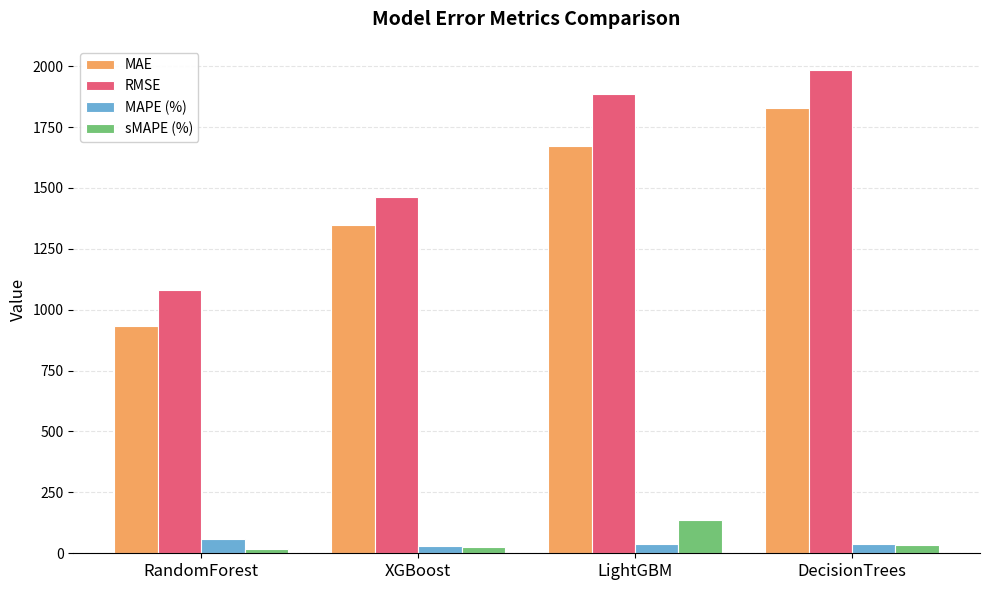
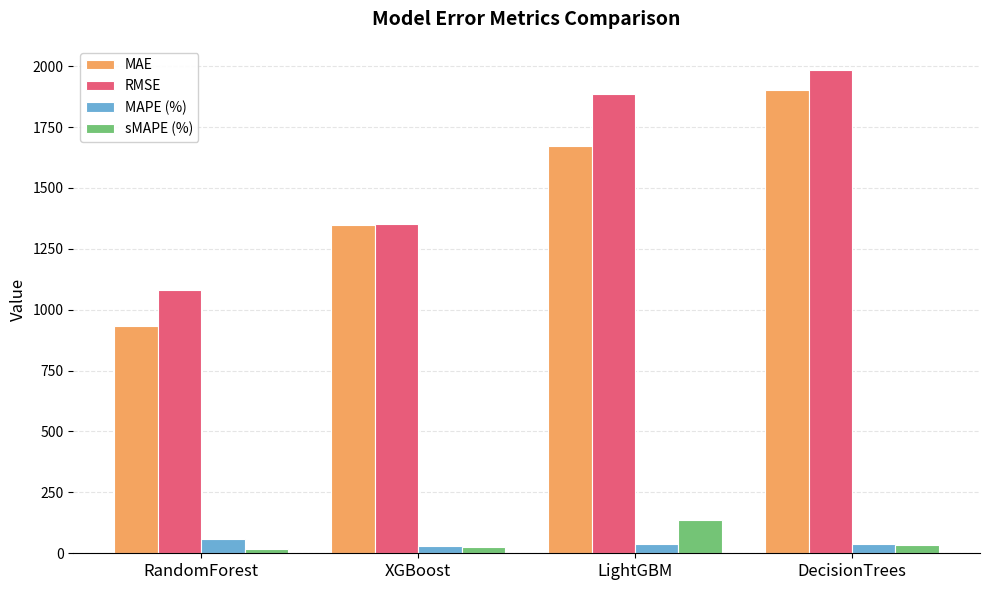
RMSE, XGBoost: 1460 -> 1350
MAE, DecisionTrees: 1830 -> 1900
